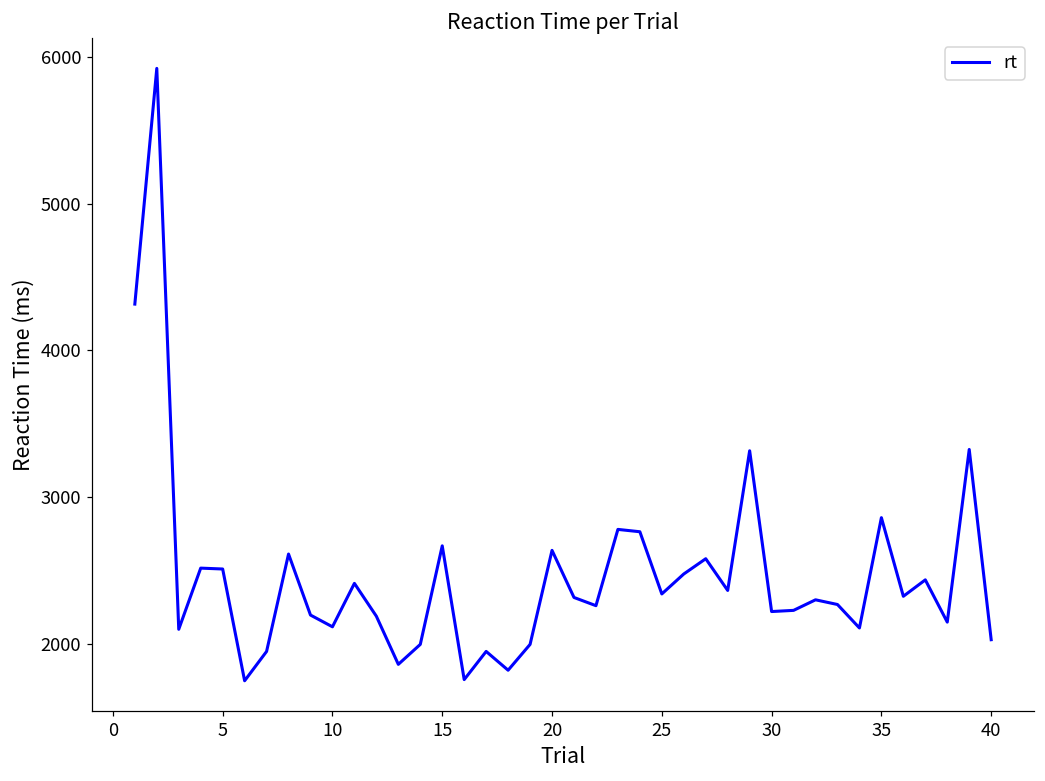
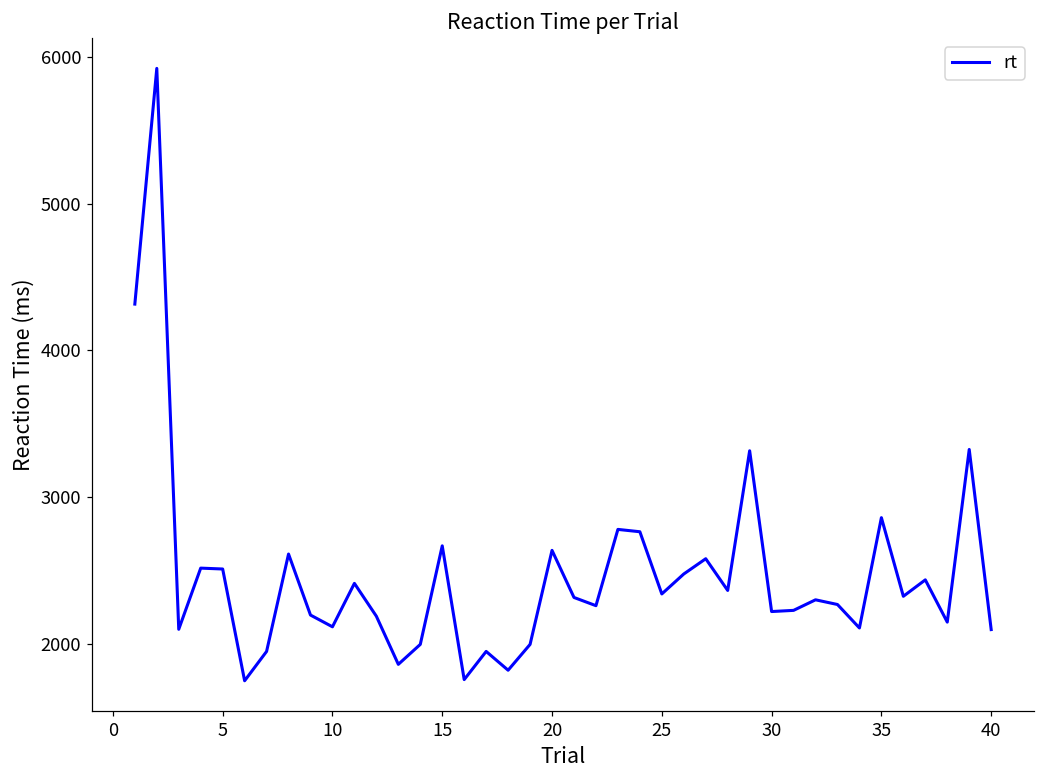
40: 2030 -> 2100
